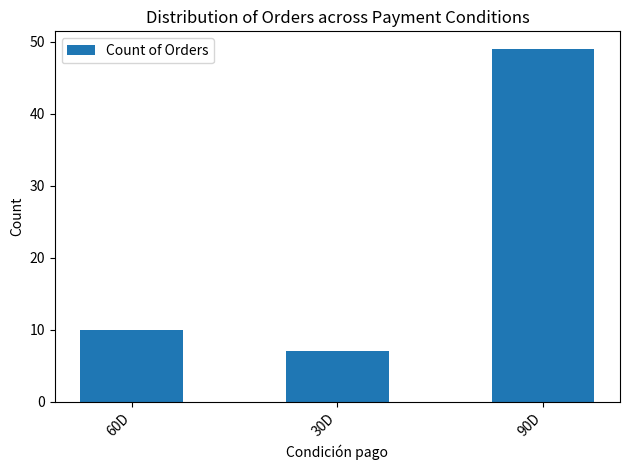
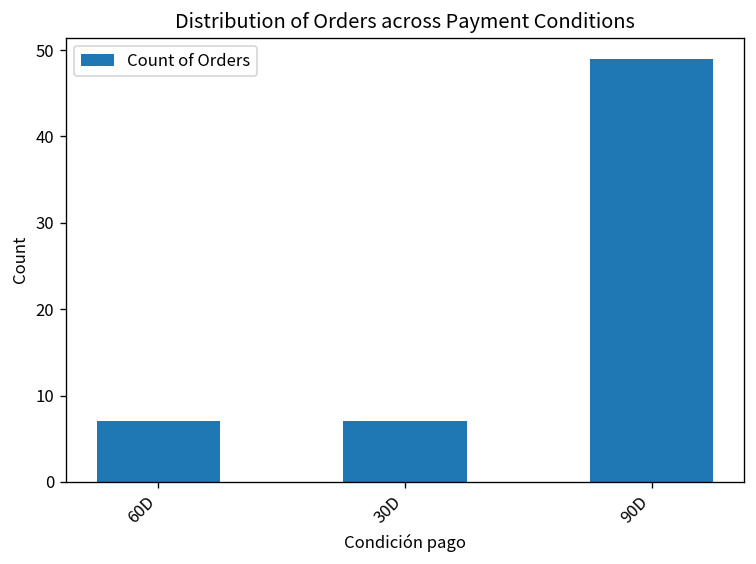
60D: 10 -> 7
